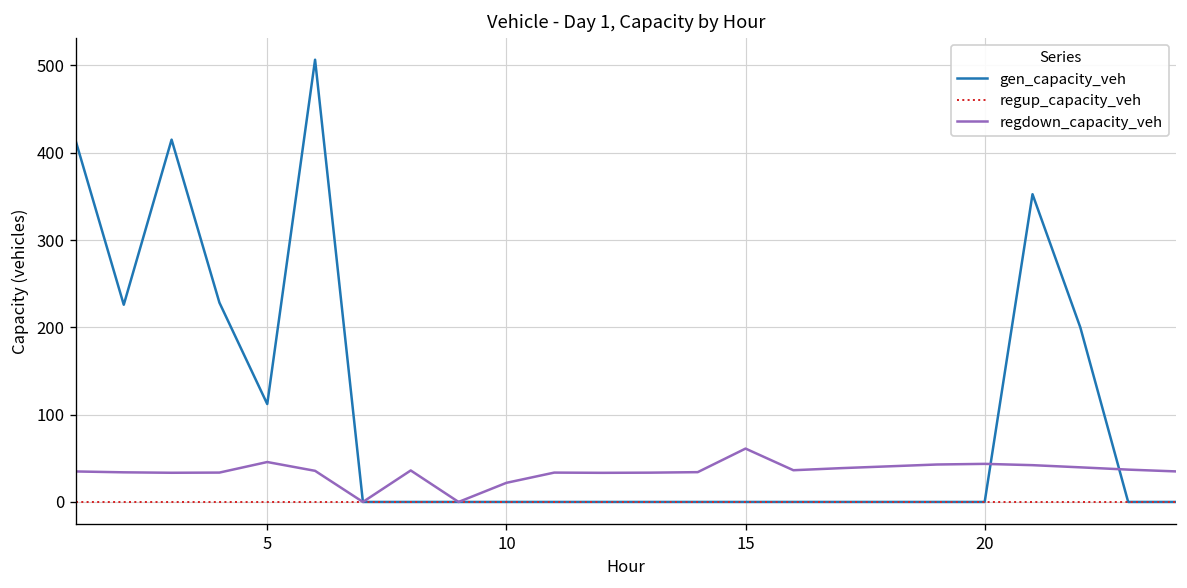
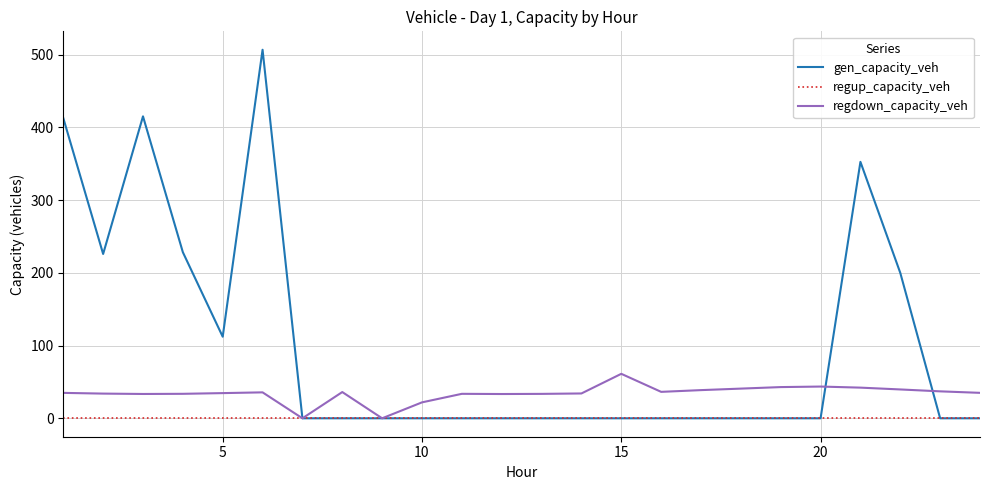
regdown_capacity_veh, 5: 50 -> 30
